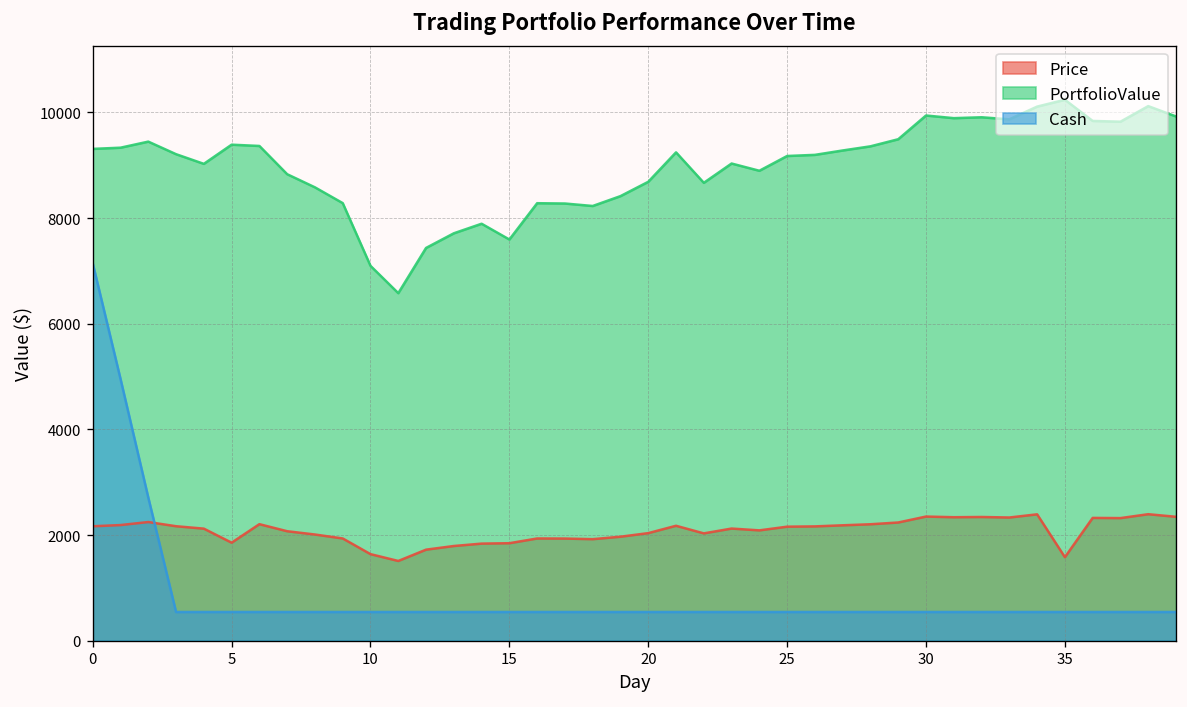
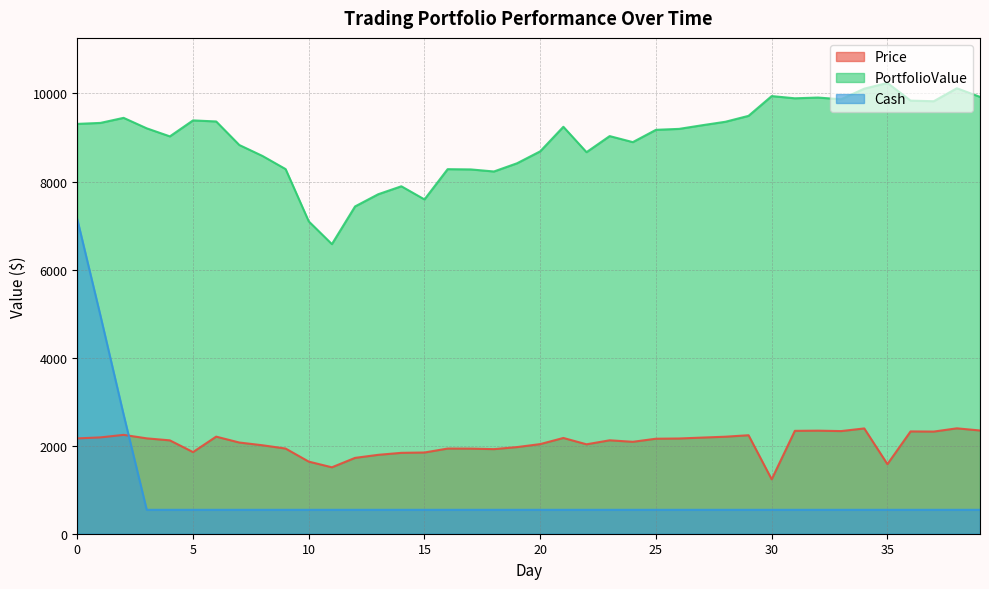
Price, 30: 2300 -> 1200
